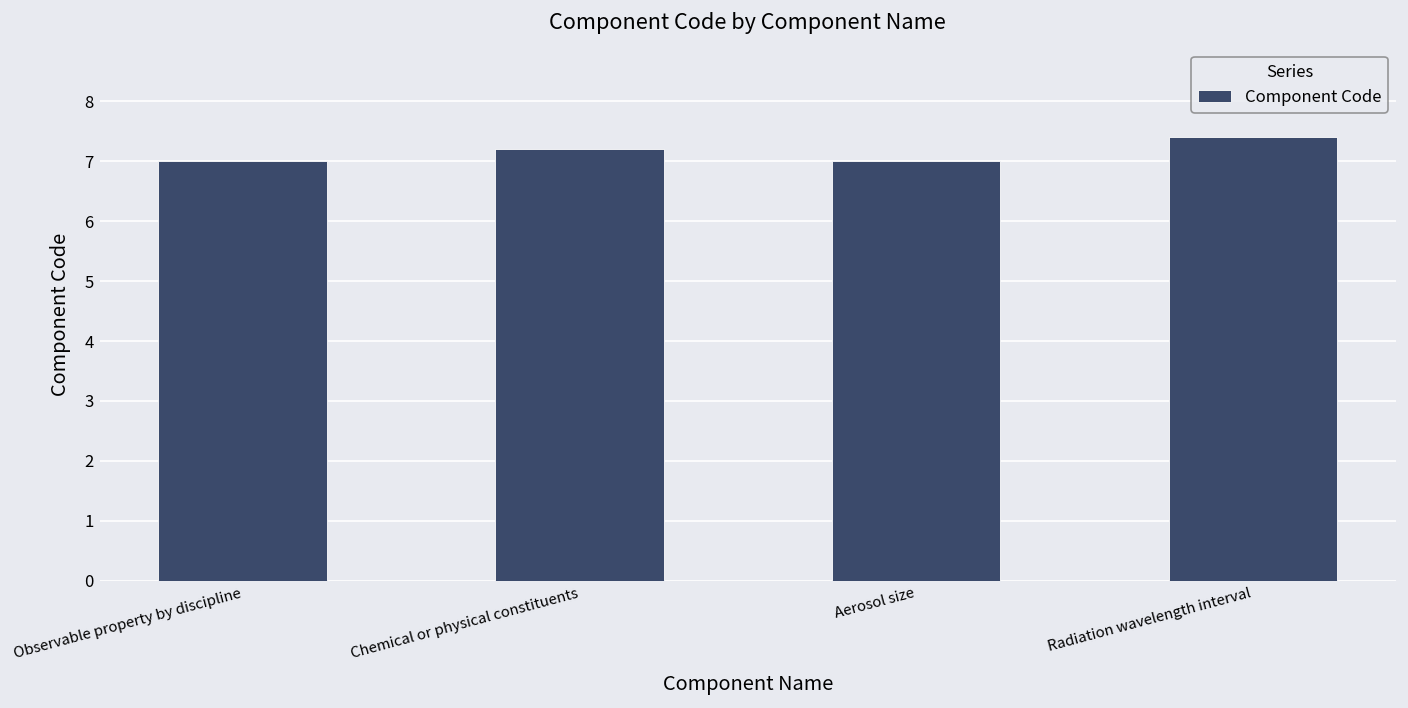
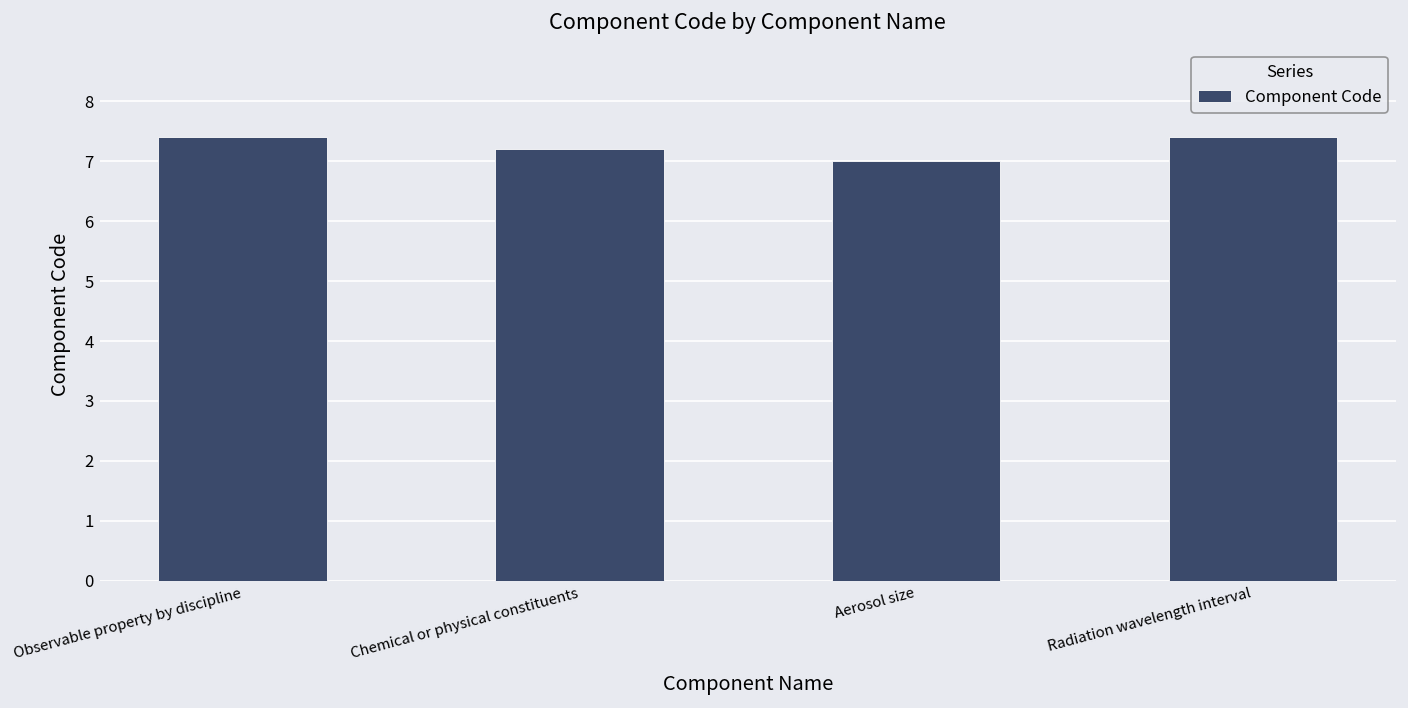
Observable property by discipline: 7.0 -> 7.4
